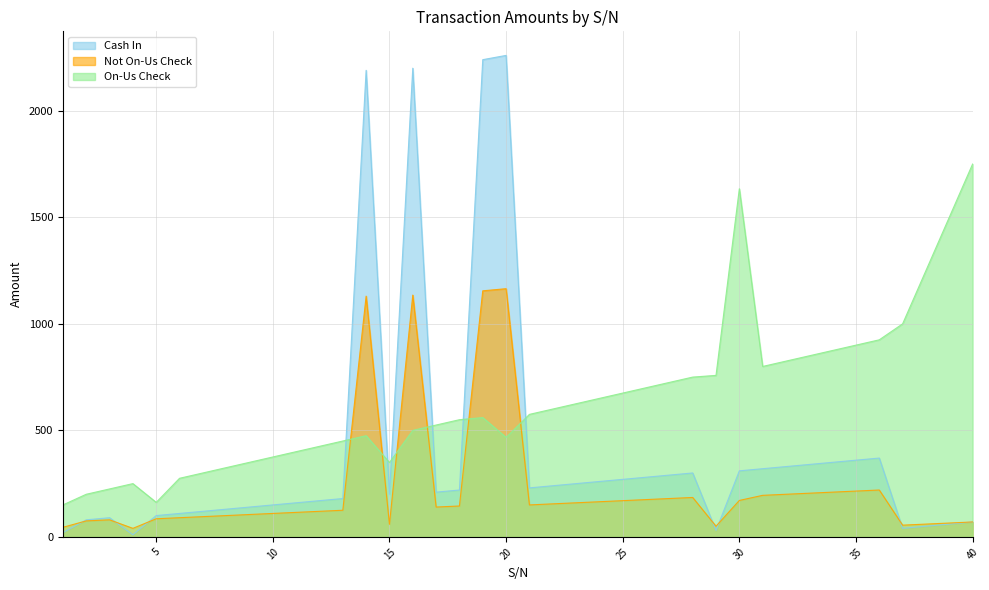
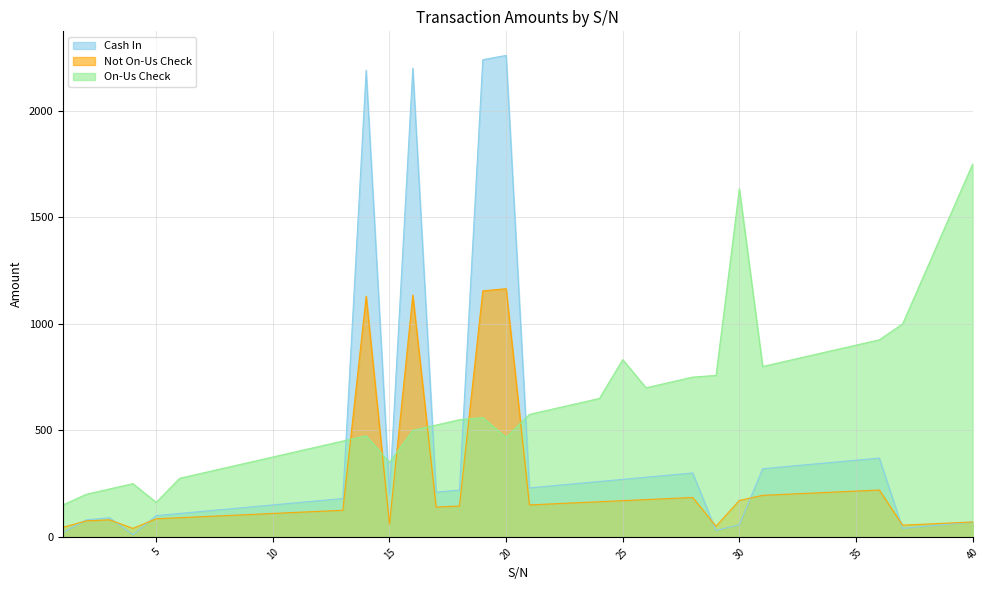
On-Us Check, 25: 680 -> 830
Cash In, 30: 310 -> 60
